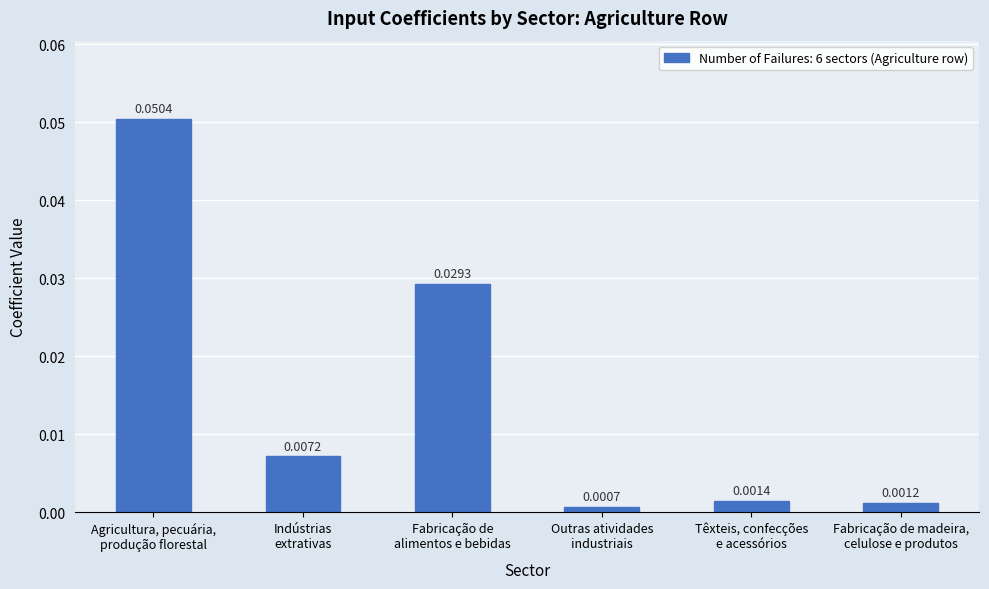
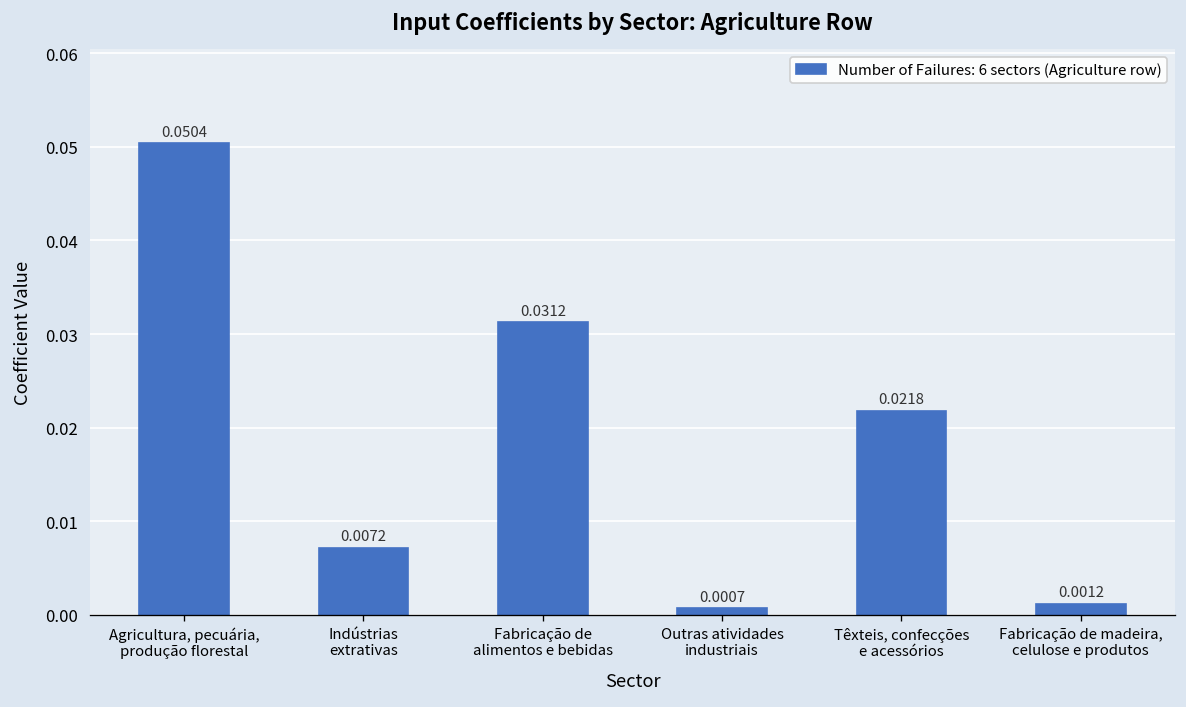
Fabricação de alimentos e bebidas: 0.0293 -> 0.0312
Têxteis, confecções e acessórios: 0.0014 -> 0.0218
